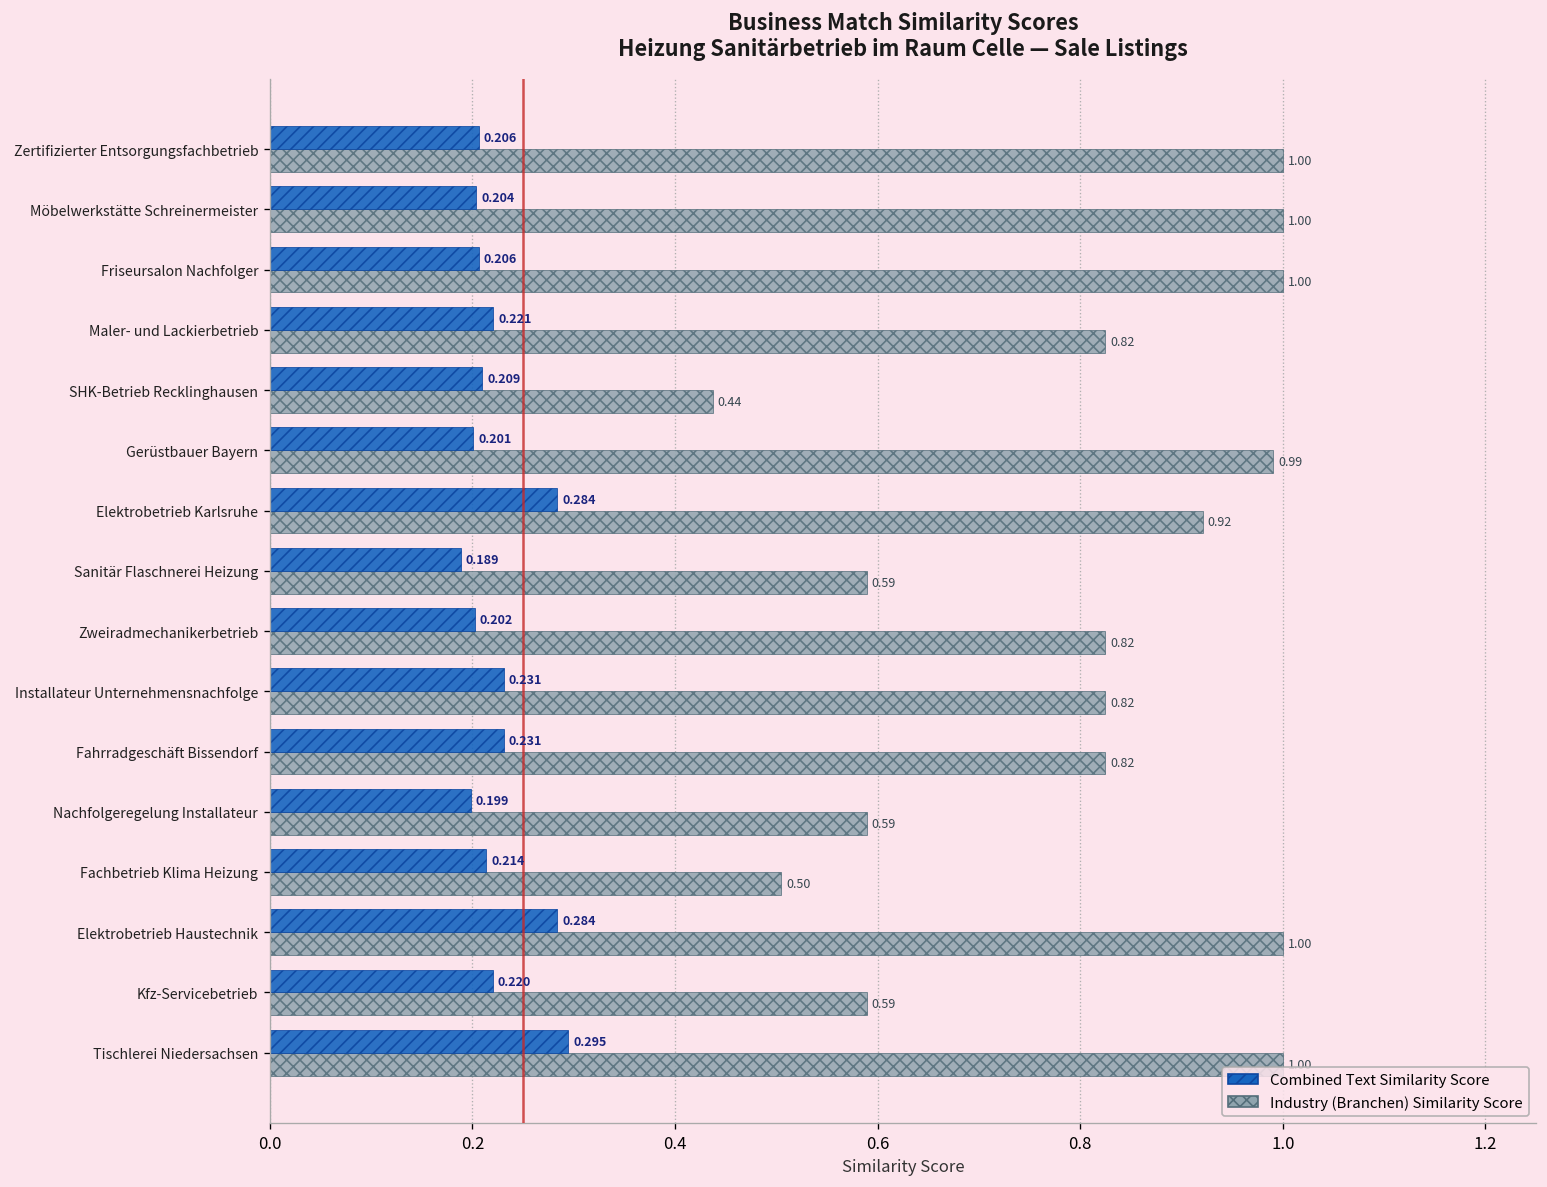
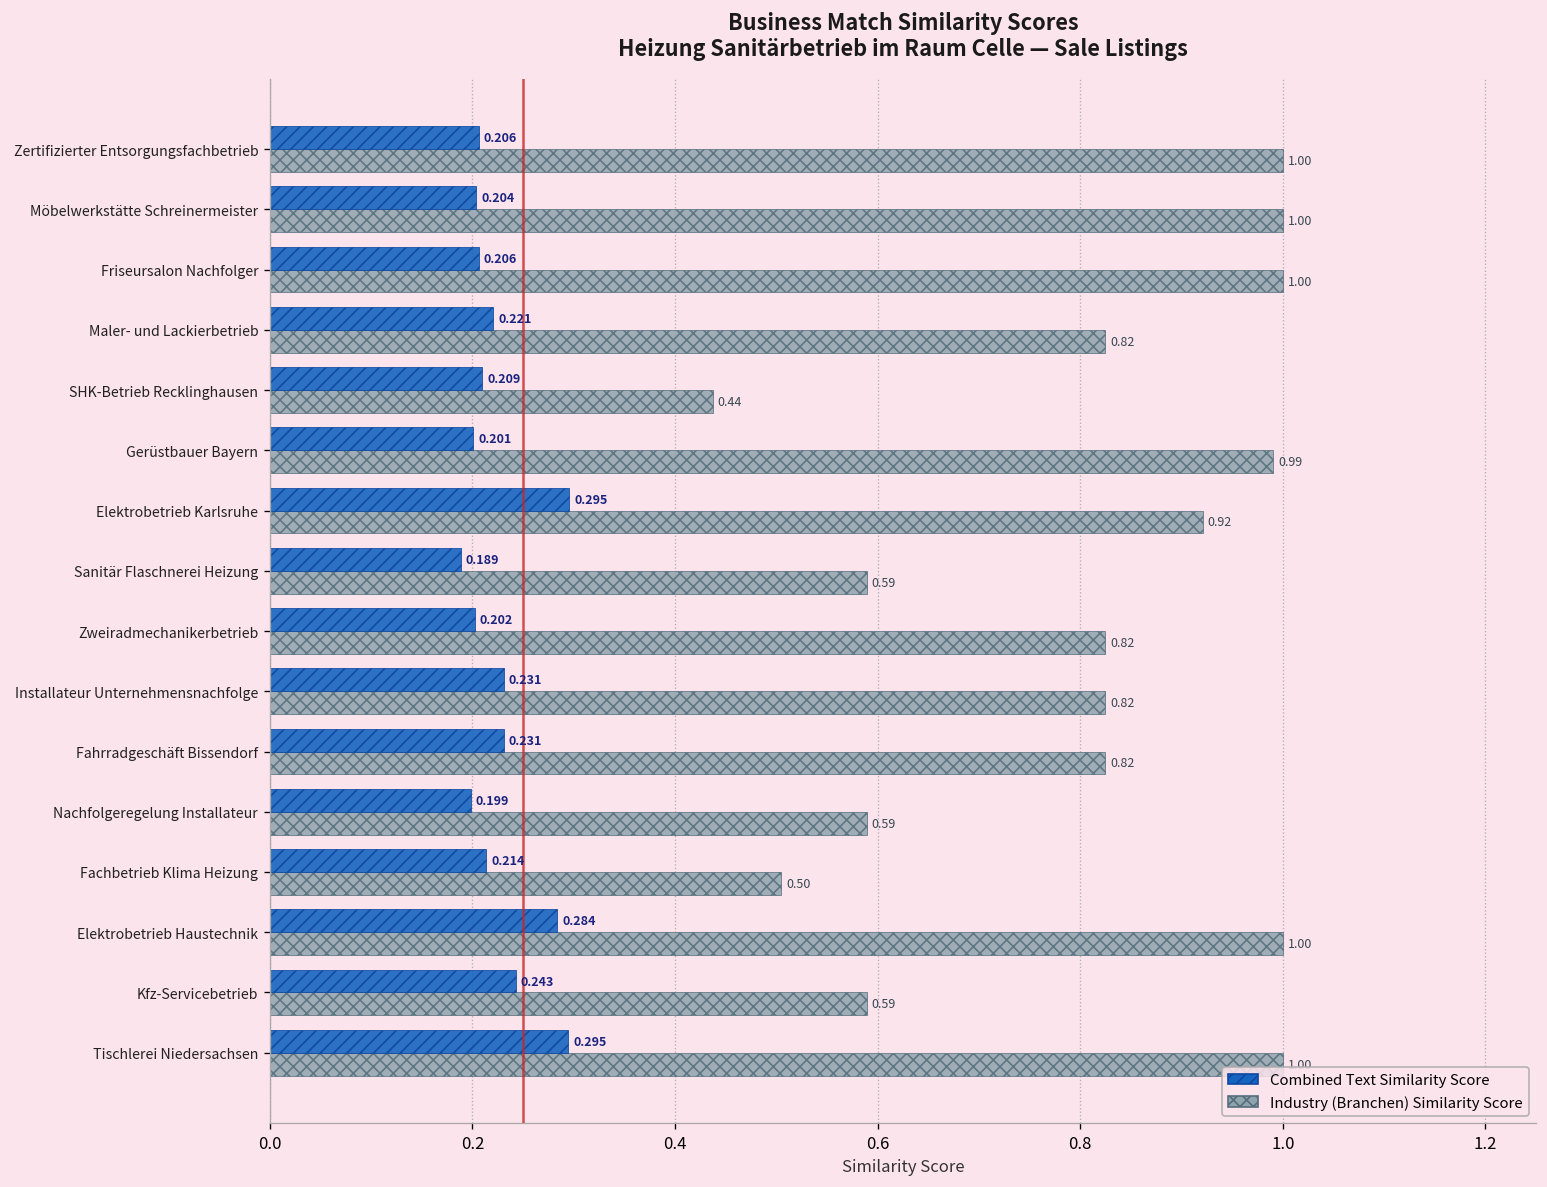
Combined Text Similarity Score, Elektrobetrieb Karlsruhe: 0.284 -> 0.295
Combined Text Similarity Score, Kfz-Servicebetrieb: 0.220 -> 0.243
